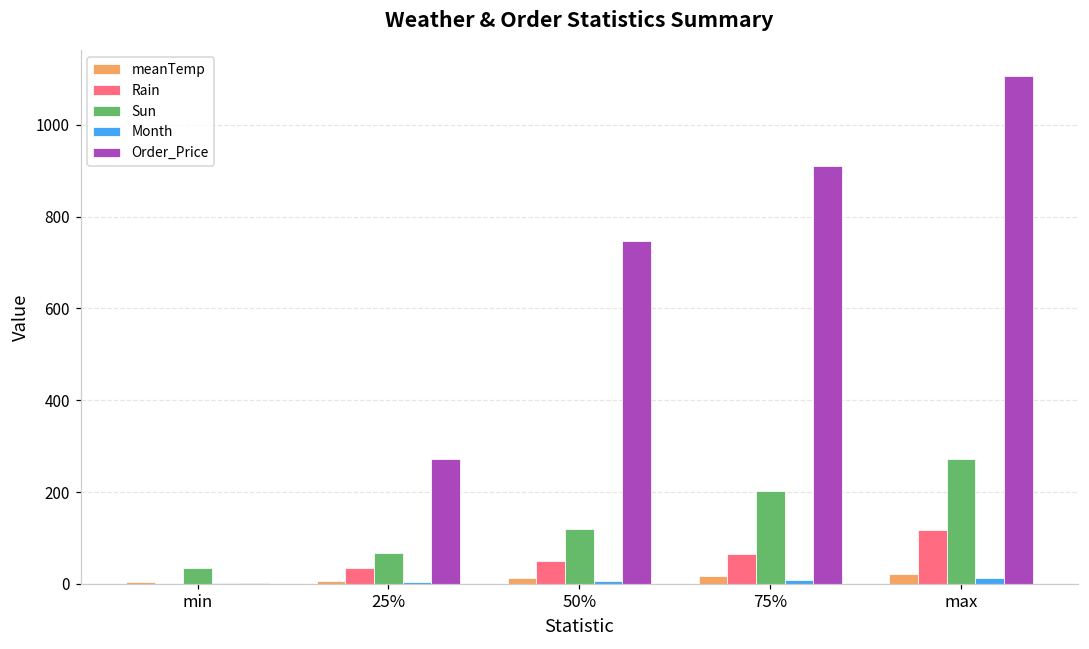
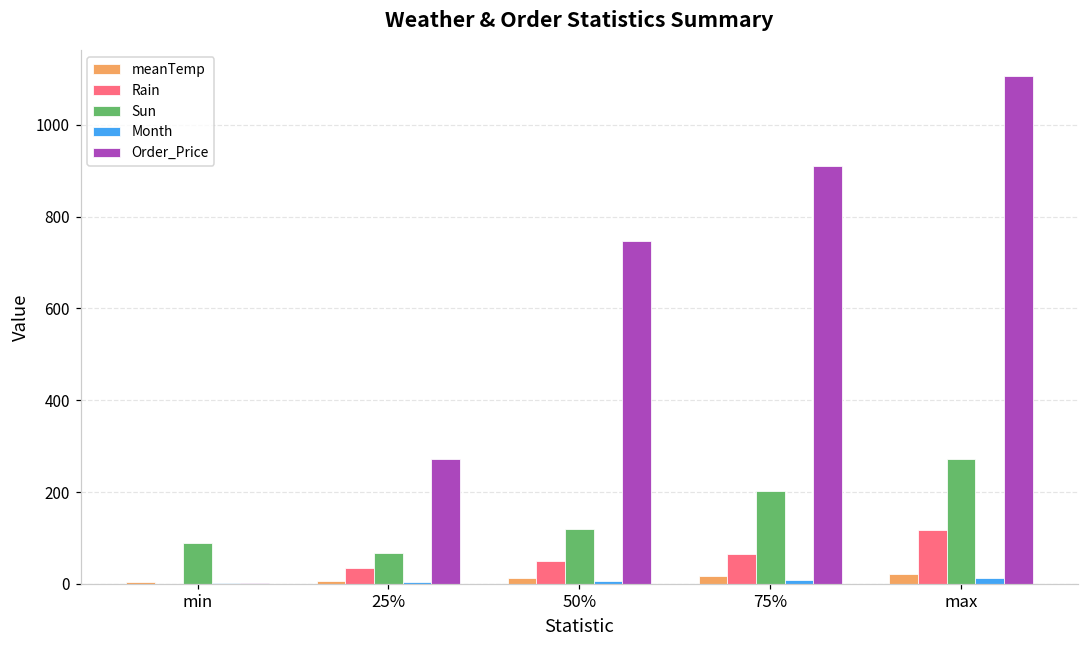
Sun, min: 40 -> 90
